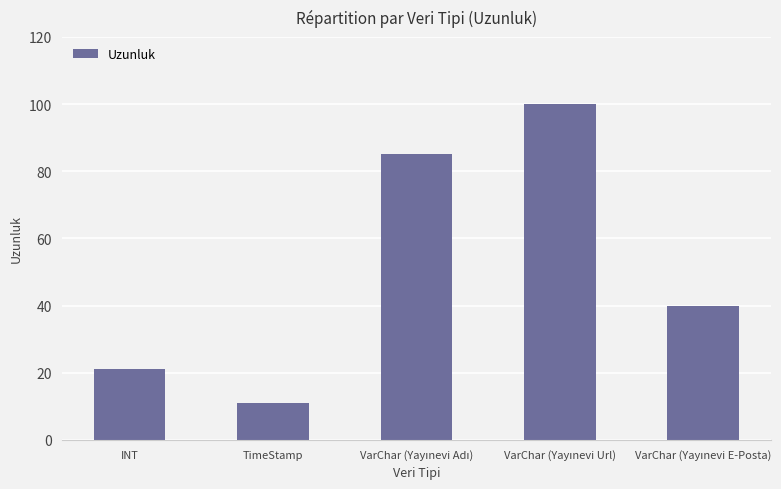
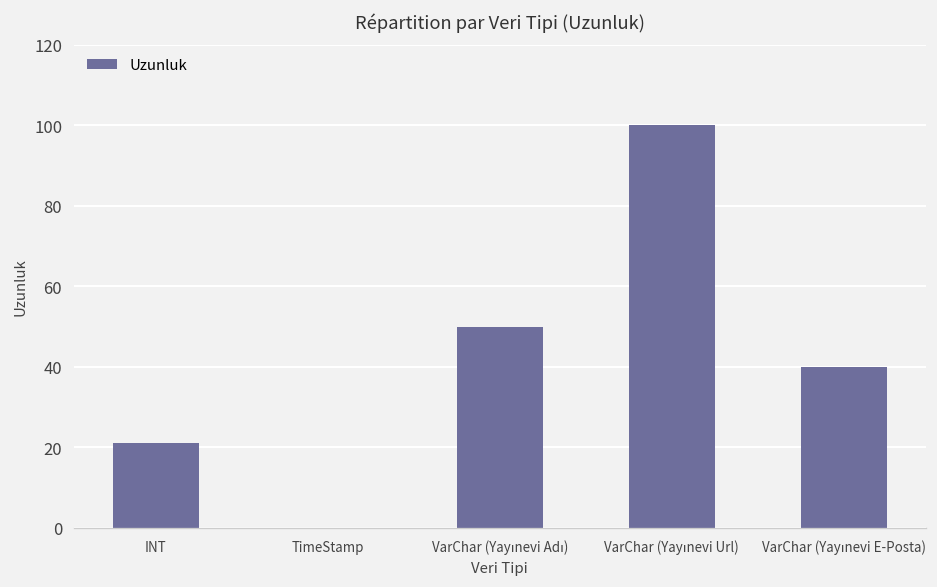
TimeStamp: 11 -> 0
VarChar (Yayınevi Adı): 85 -> 50
